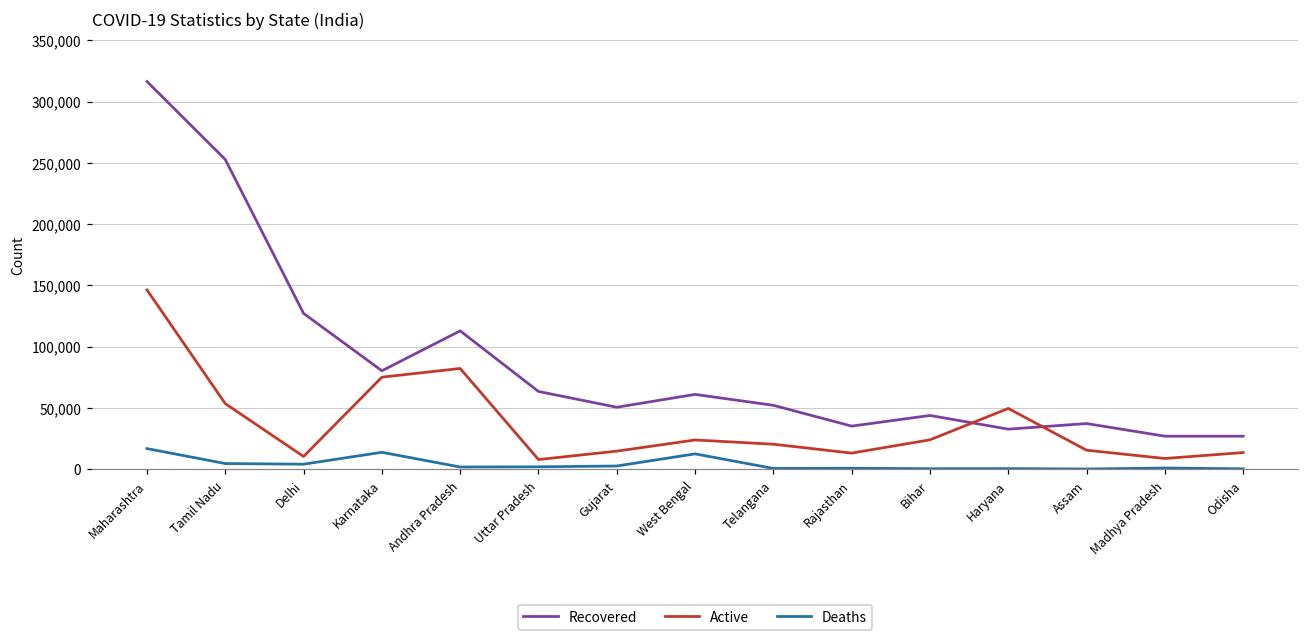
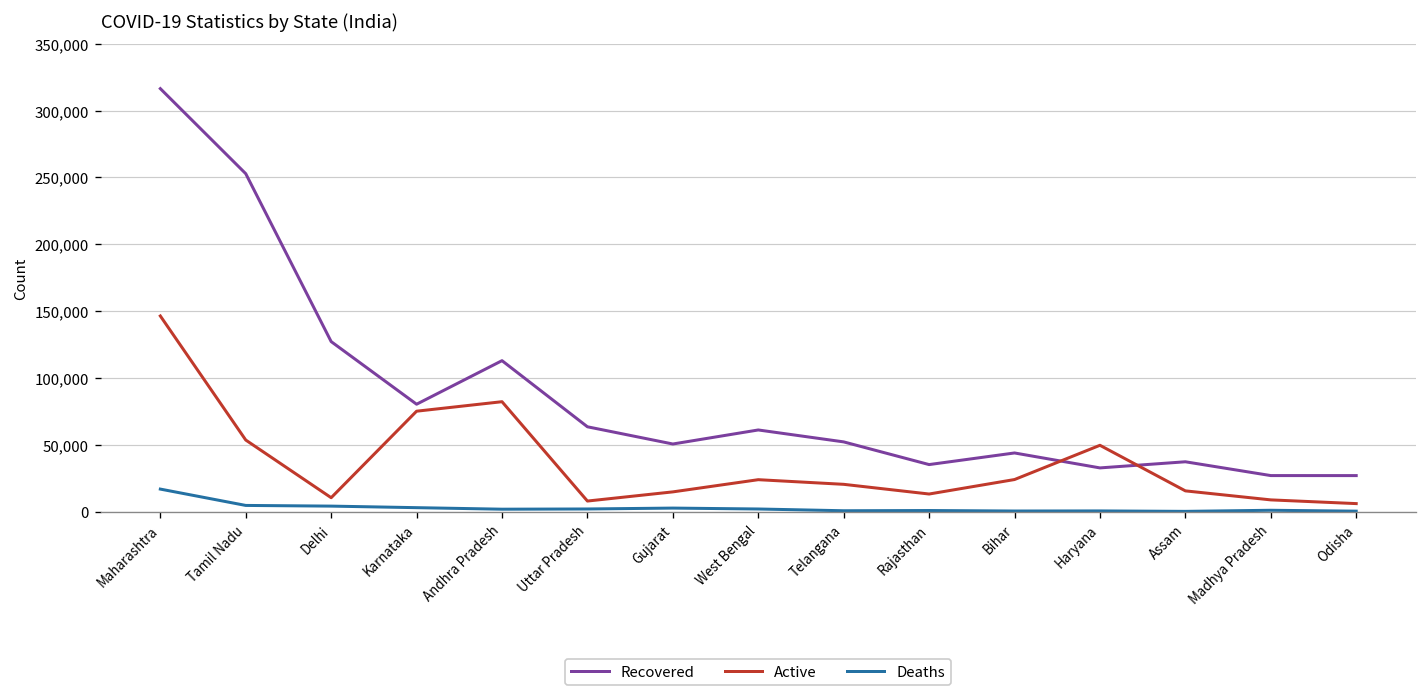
Deaths, Karnataka: 14,000 -> 3,000
Deaths, West Bengal: 12,000 -> 2,000
Active, Odisha: 14,000 -> 6,000
